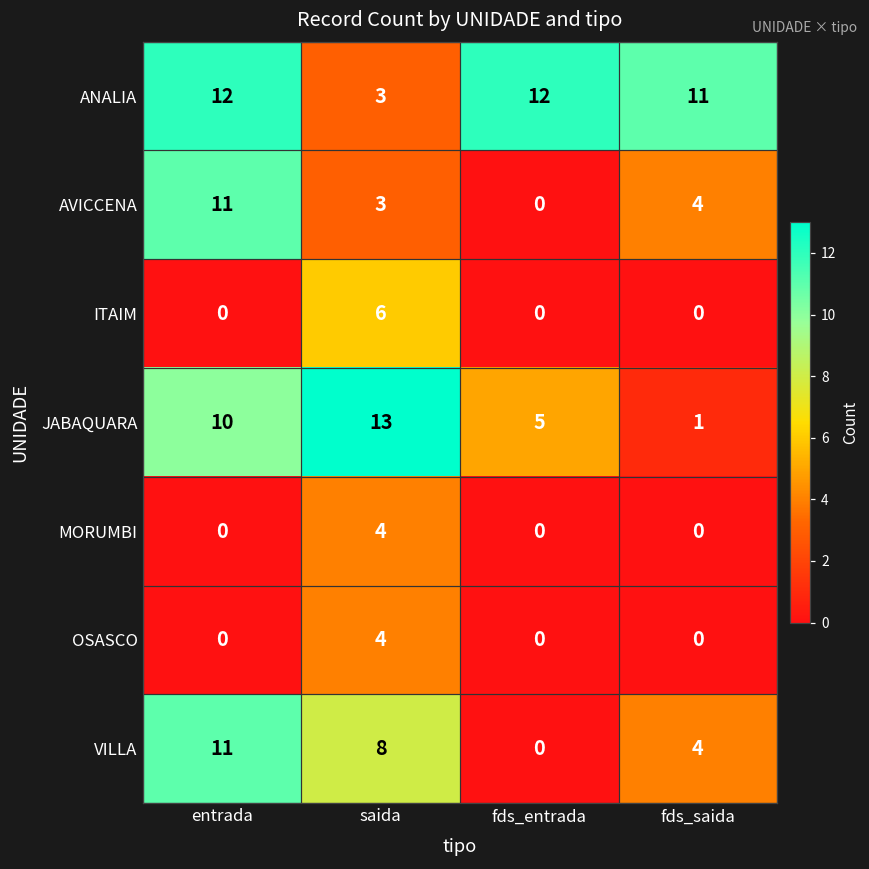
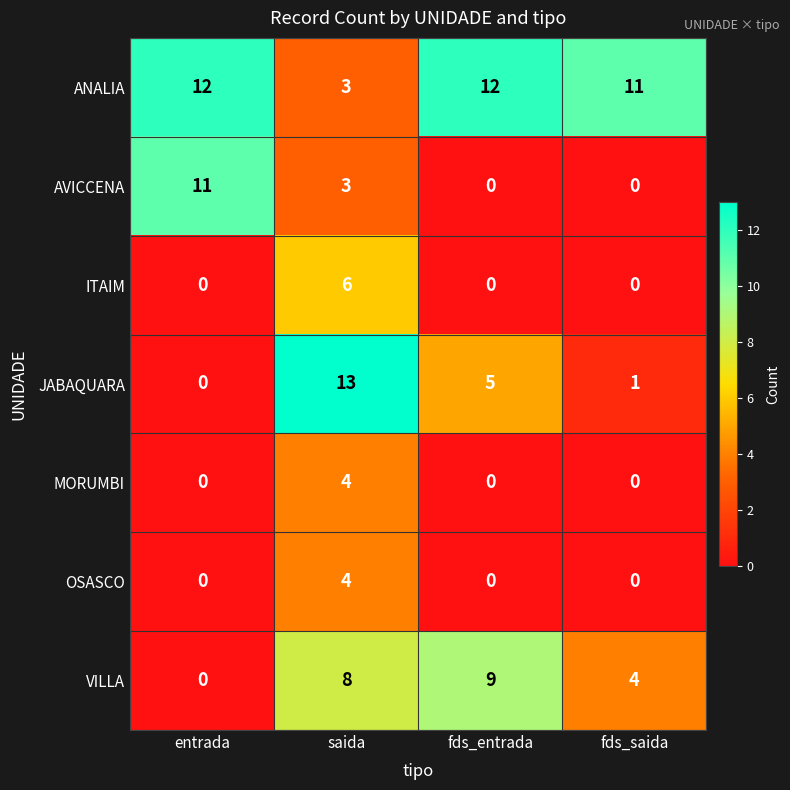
AVICCENA, fds_saida: 4 -> 0
JABAQUARA, entrada: 10 -> 0
VILLA, entrada: 11 -> 0
VILLA, fds_entrada: 0 -> 9
